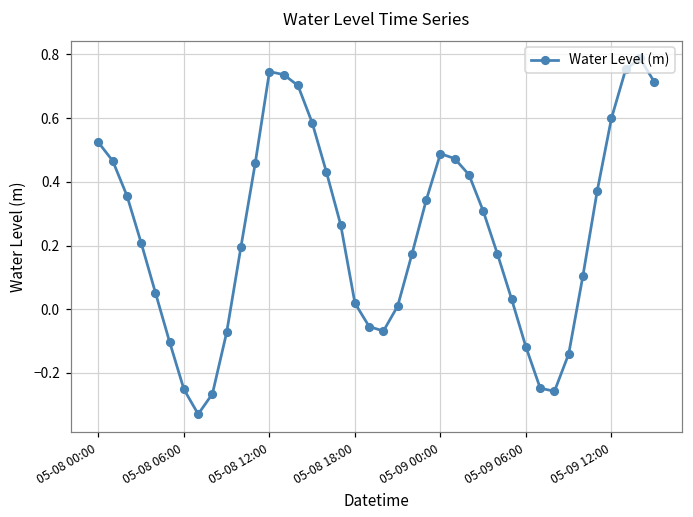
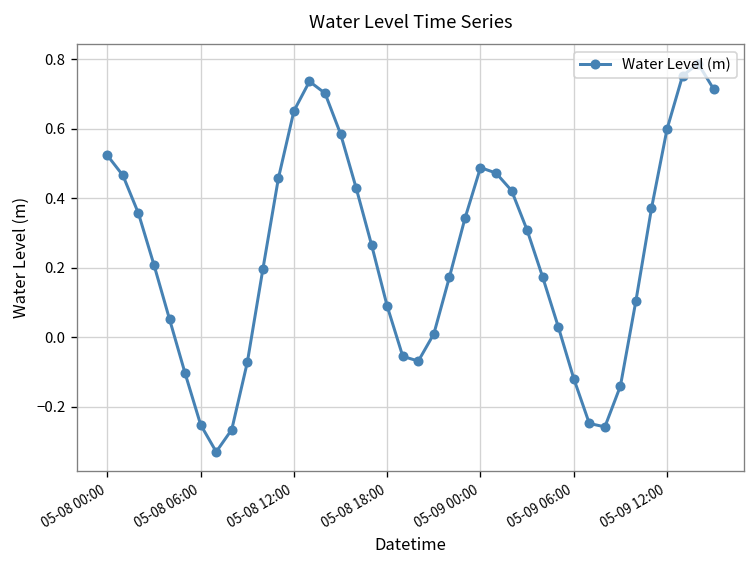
05-08 12:00: 0.75 -> 0.65
05-08 18:00: 0.02 -> 0.09
